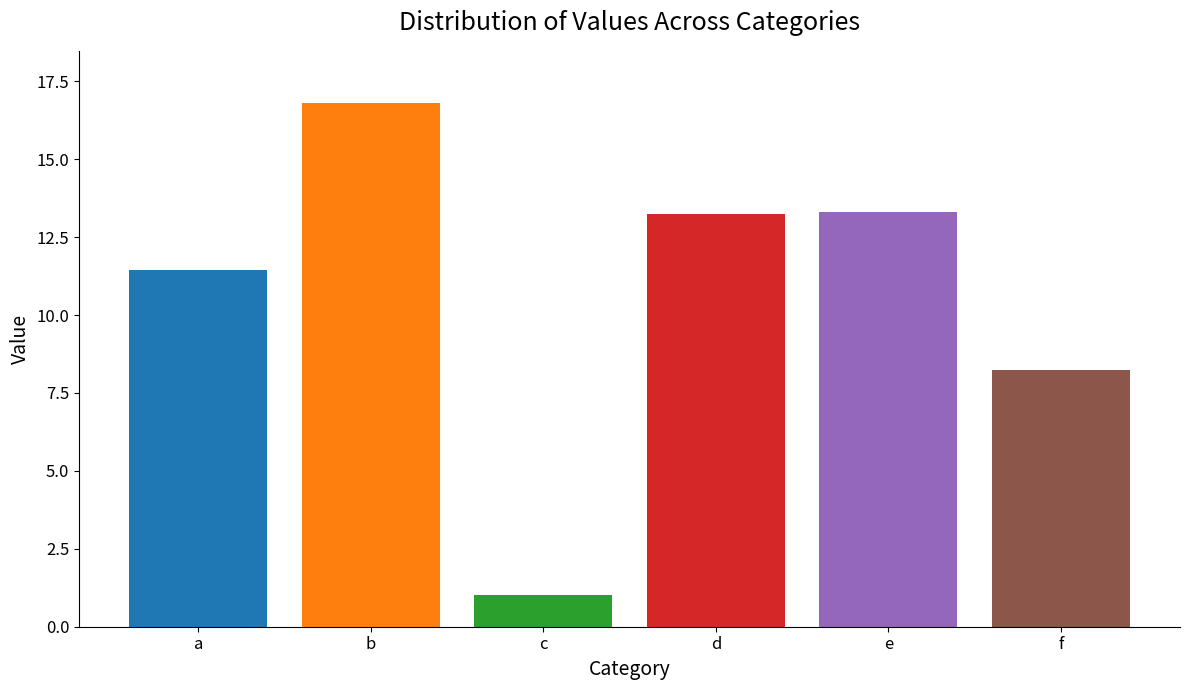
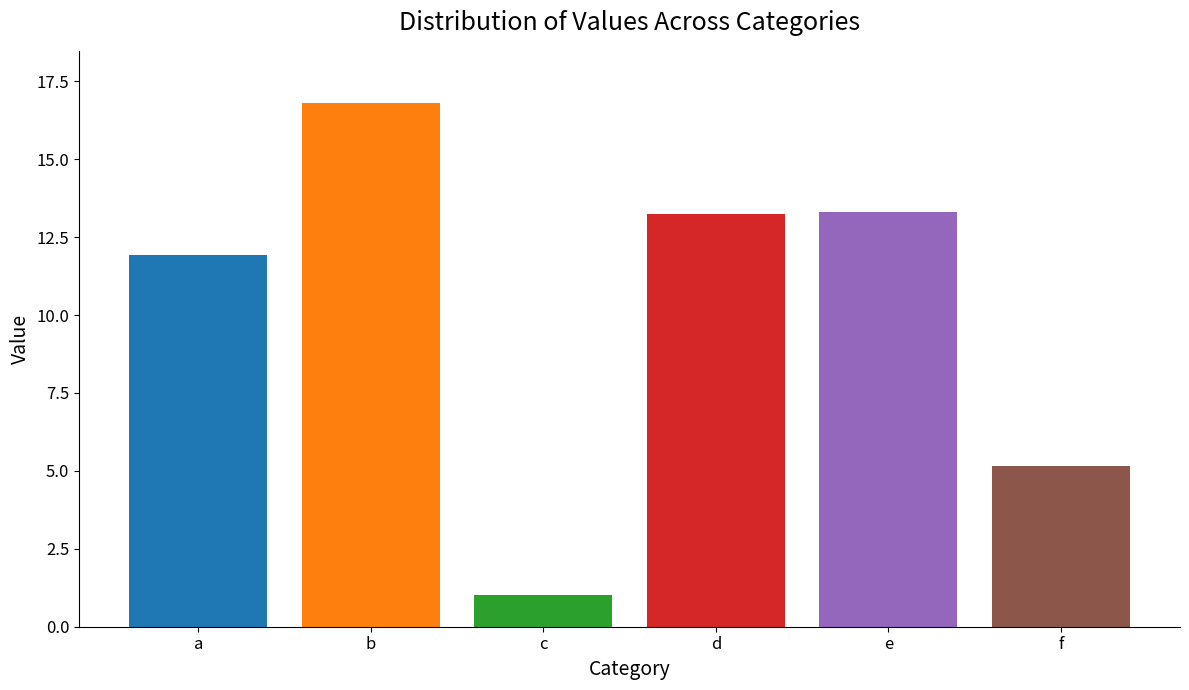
a: 11.4 -> 11.9
f: 8.2 -> 5.2
